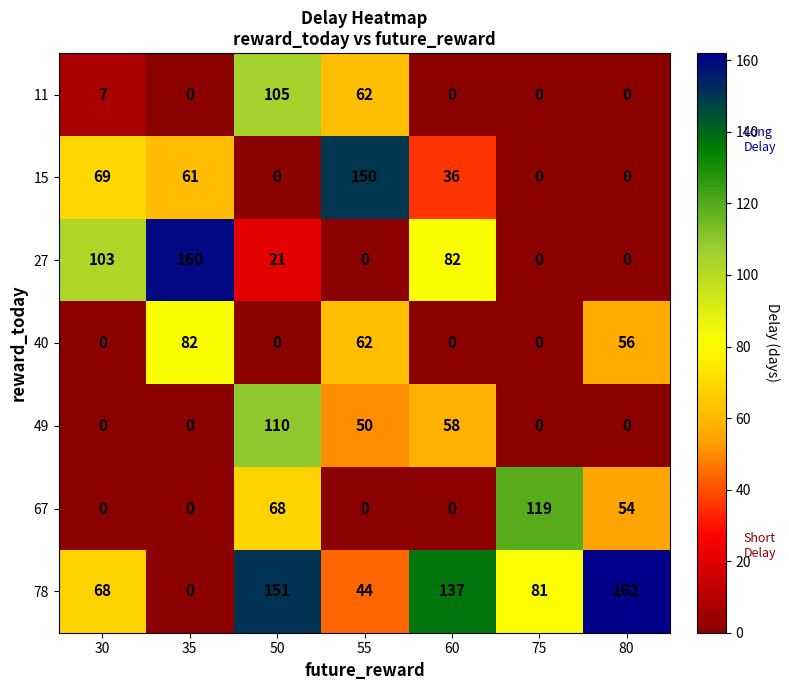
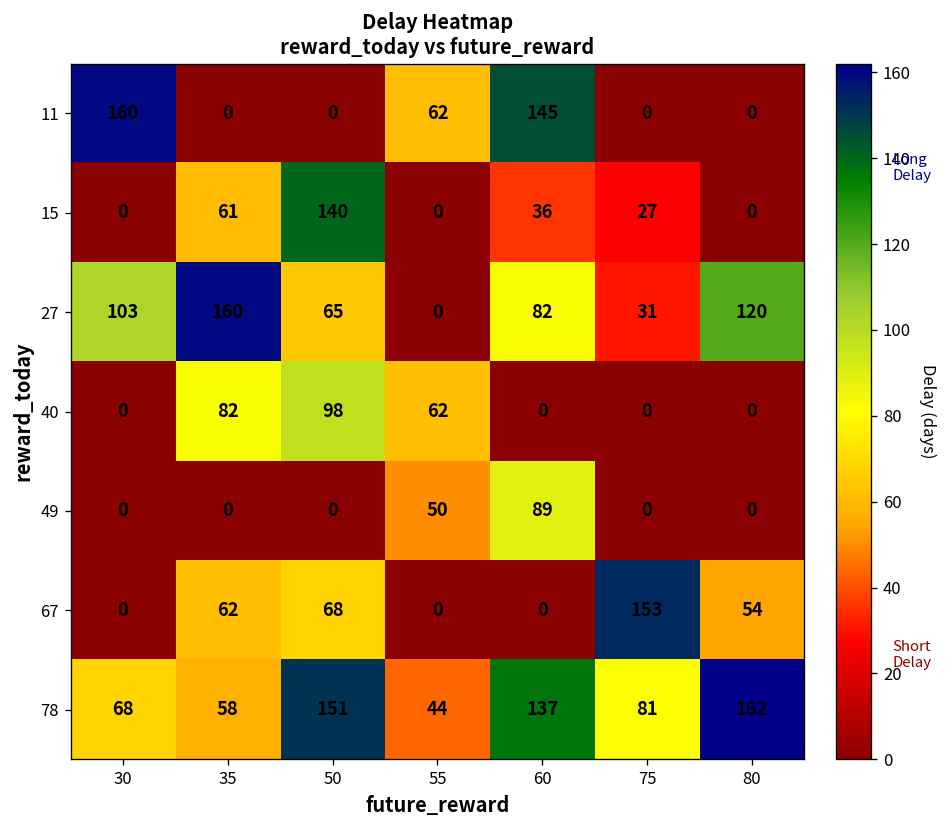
11, 30: 7 -> 160
11, 50: 105 -> 0
11, 60: 0 -> 145
15, 30: 69 -> 0
15, 50: 0 -> 140
15, 55: 150 -> 0
15, 75: 0 -> 27
27, 50: 21 -> 65
27, 75: 0 -> 31
27, 80: 0 -> 120
40, 50: 0 -> 98
40, 80: 56 -> 0
49, 50: 110 -> 0
49, 60: 58 -> 89
67, 35: 0 -> 62
67, 75: 119 -> 153
78, 35: 0 -> 58
